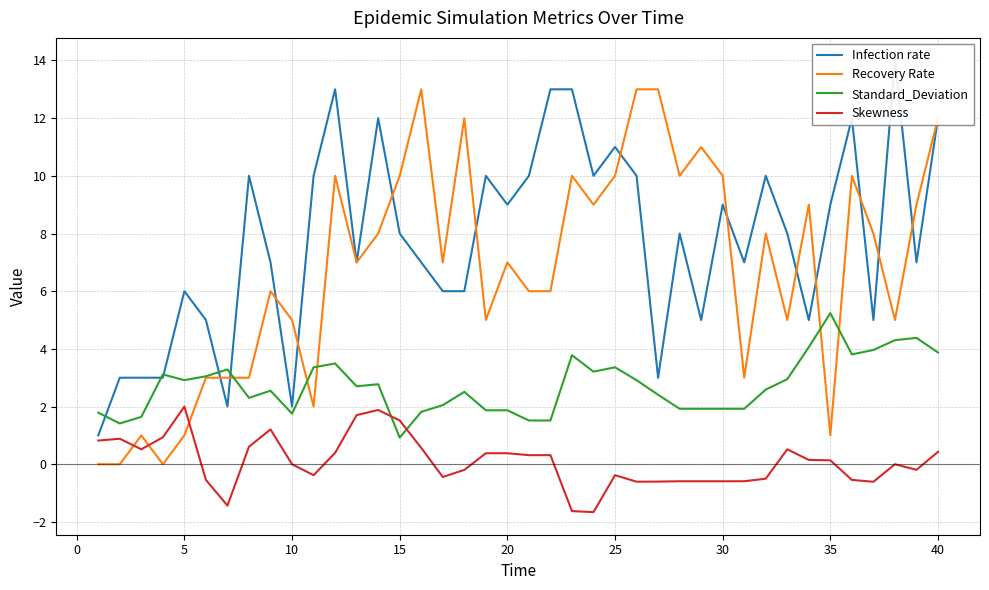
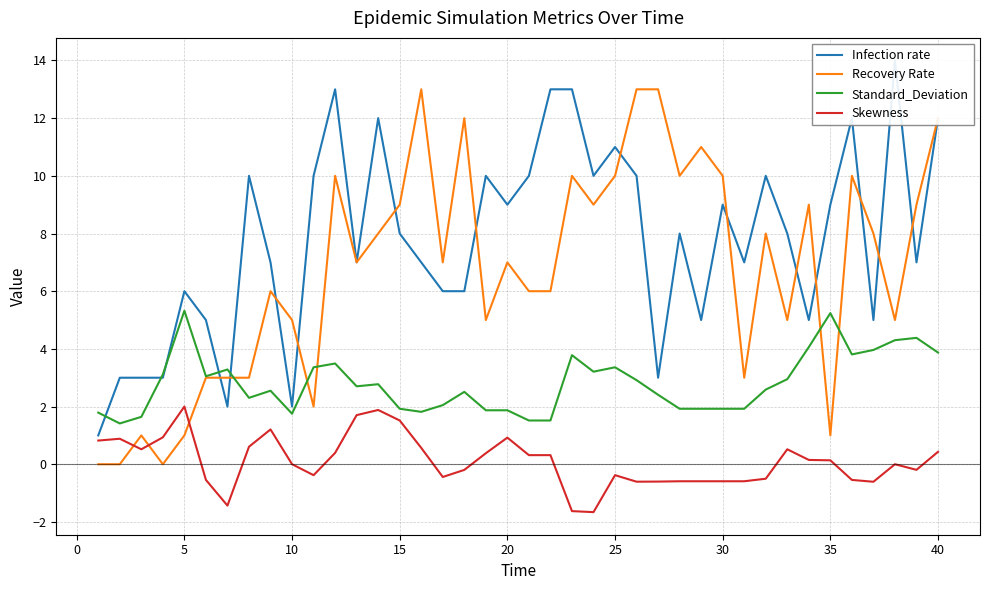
Standard_Deviation, 5: 2.9 -> 5.3
Recovery Rate, 15: 10 -> 9
Standard_Deviation, 15: 0.9 -> 1.9
Skewness, 20: 0.4 -> 0.9
